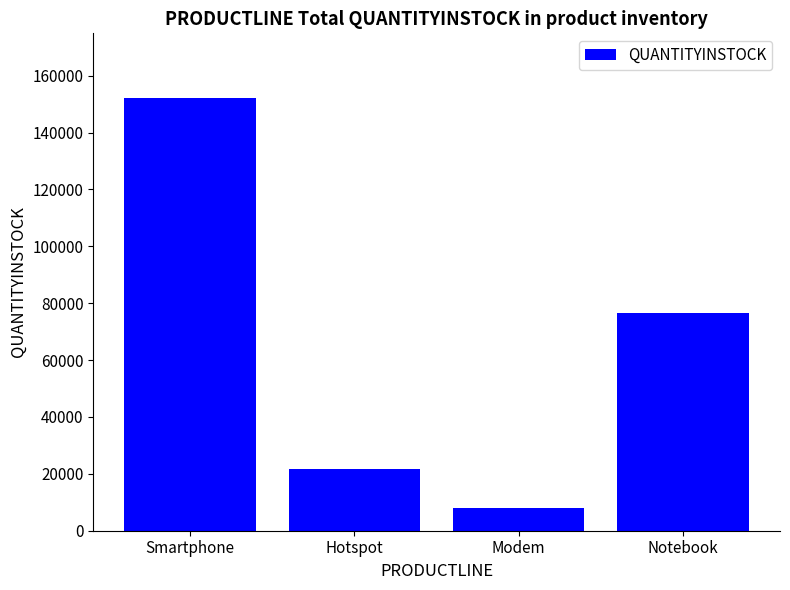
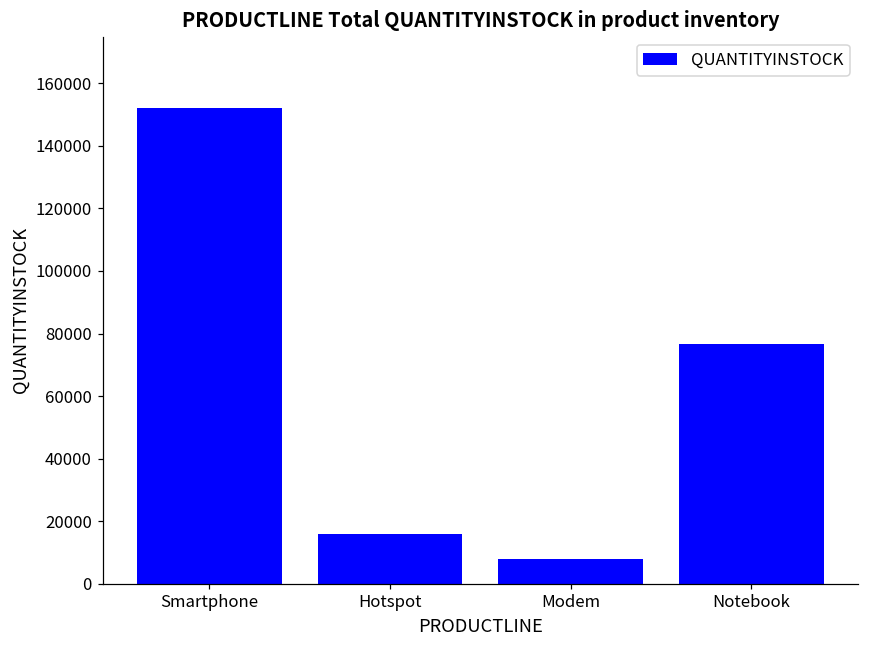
Hotspot: 22000 -> 16000
